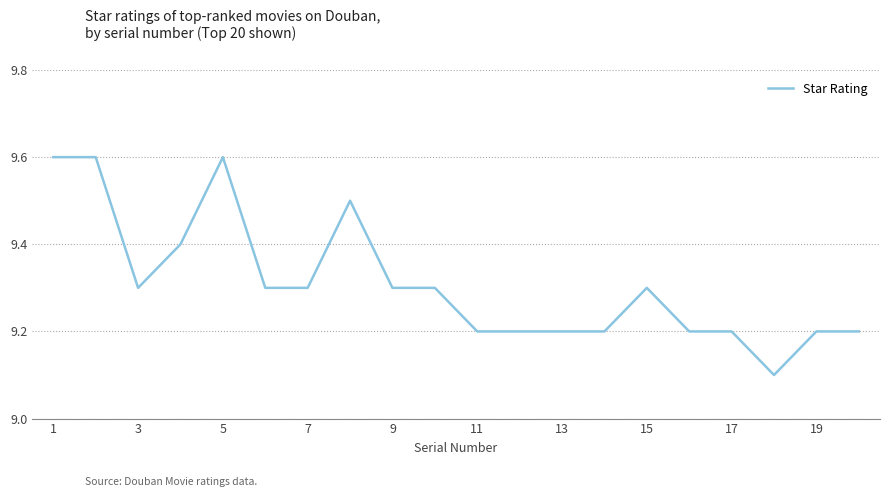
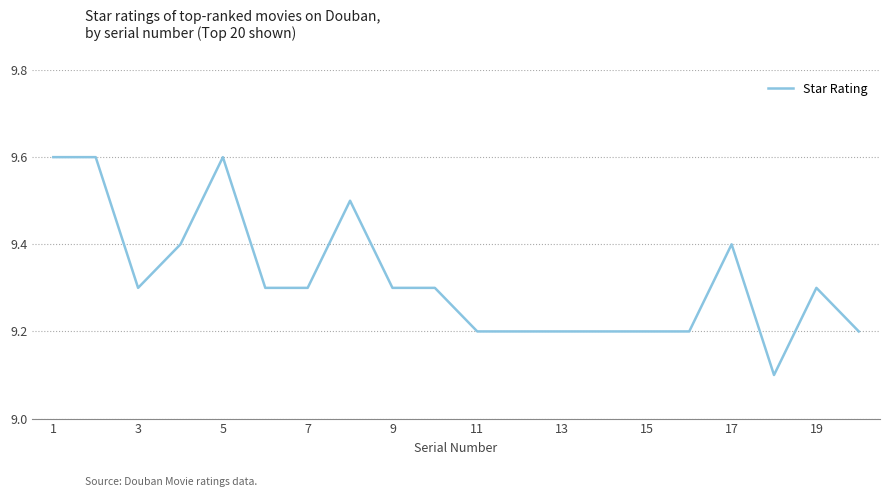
15: 9.3 -> 9.2
17: 9.2 -> 9.4
19: 9.2 -> 9.3
